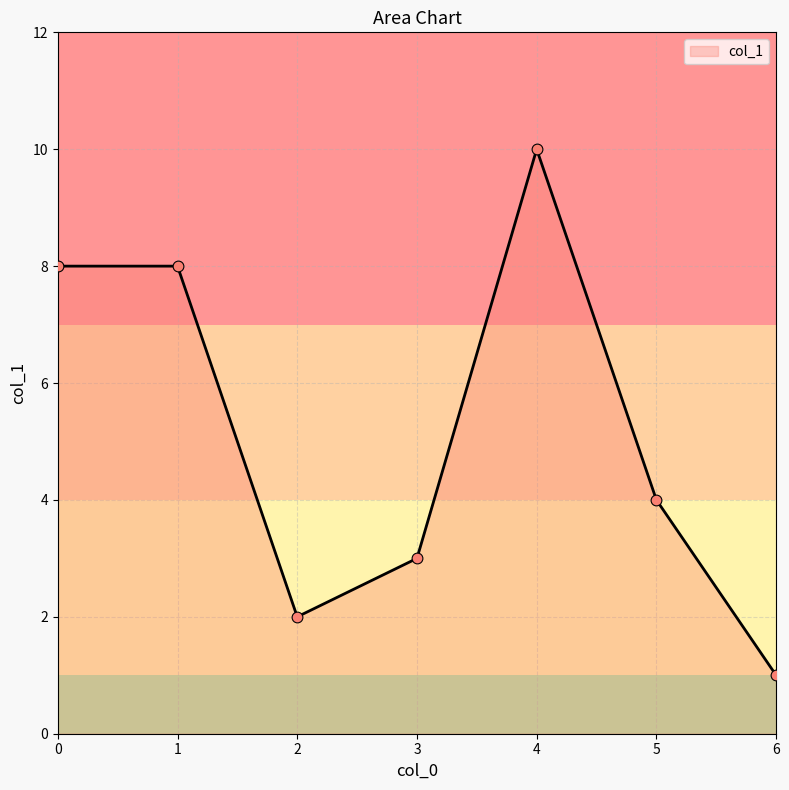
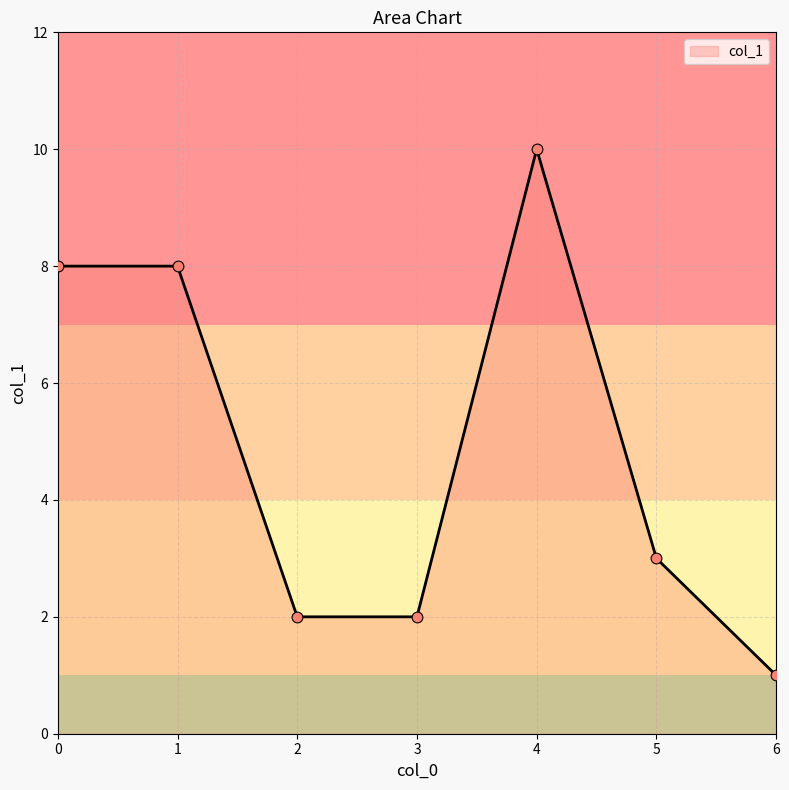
3: 3 -> 2
5: 4 -> 3
